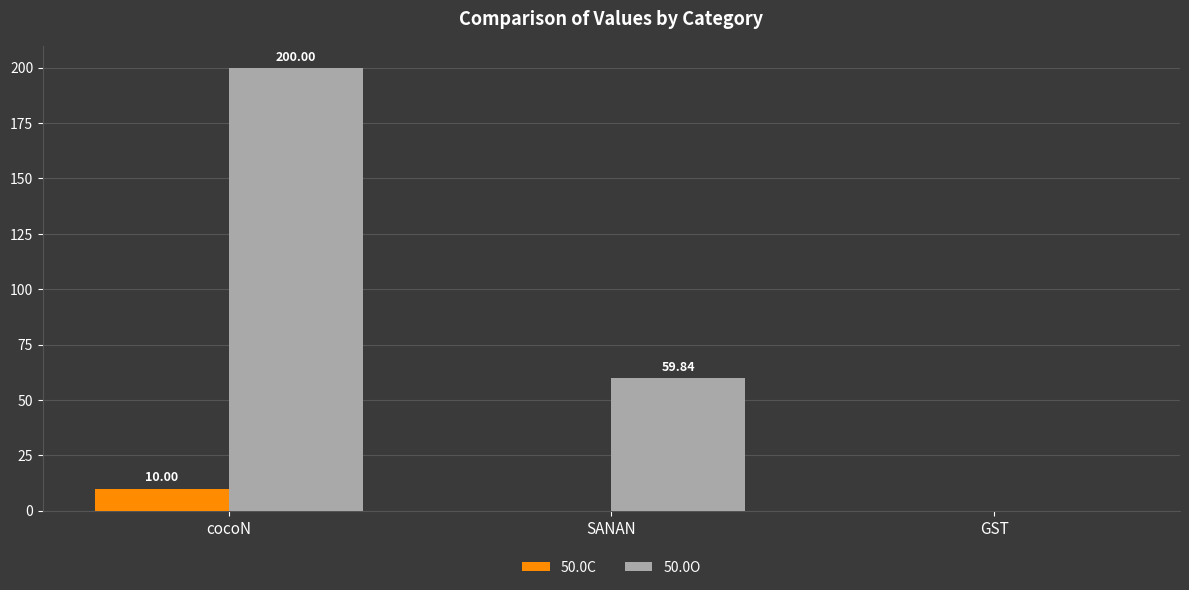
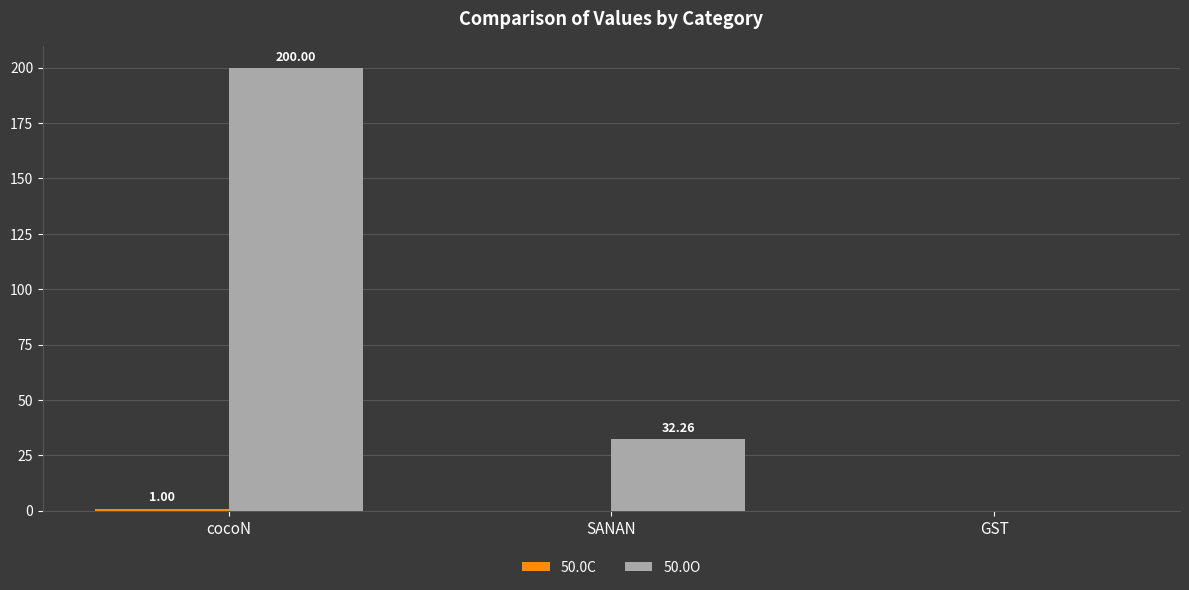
50.0C, cocoN: 10.00 -> 1.00
50.0O, SANAN: 59.84 -> 32.26
